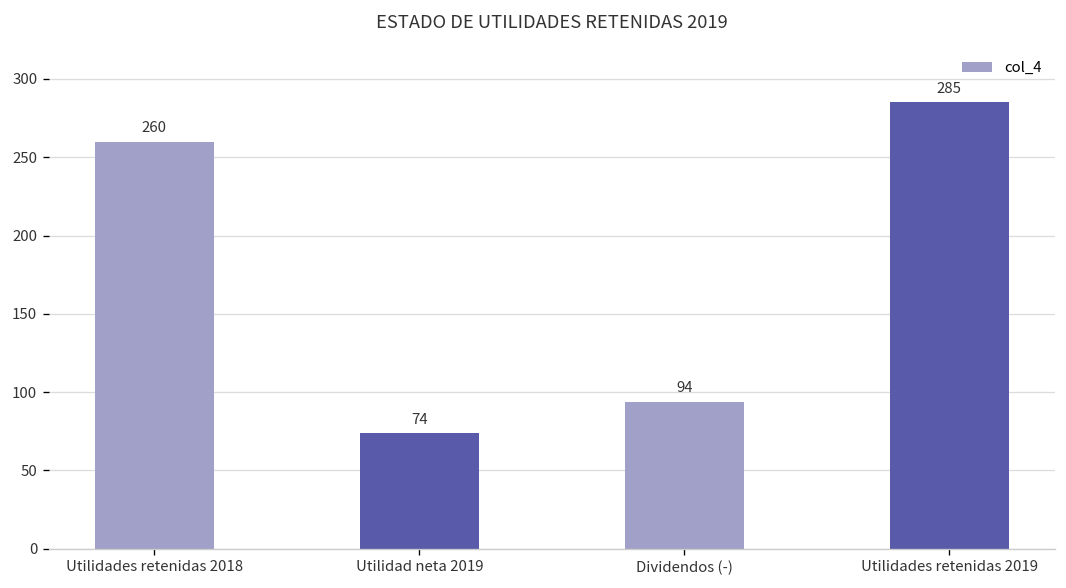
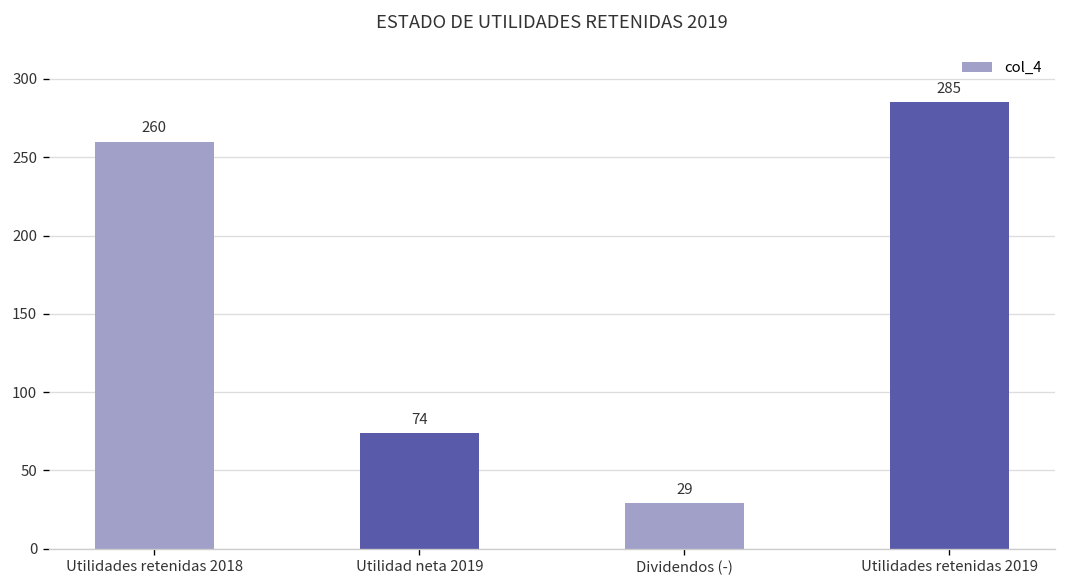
Dividendos (-): 94 -> 29
